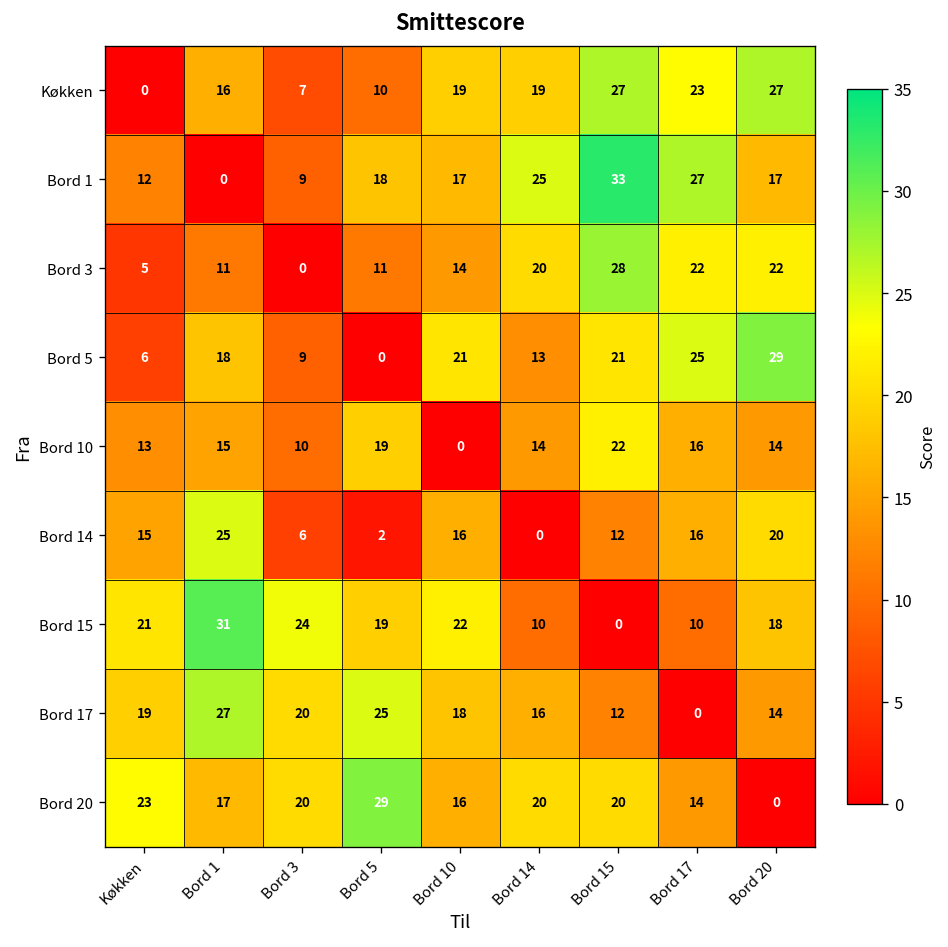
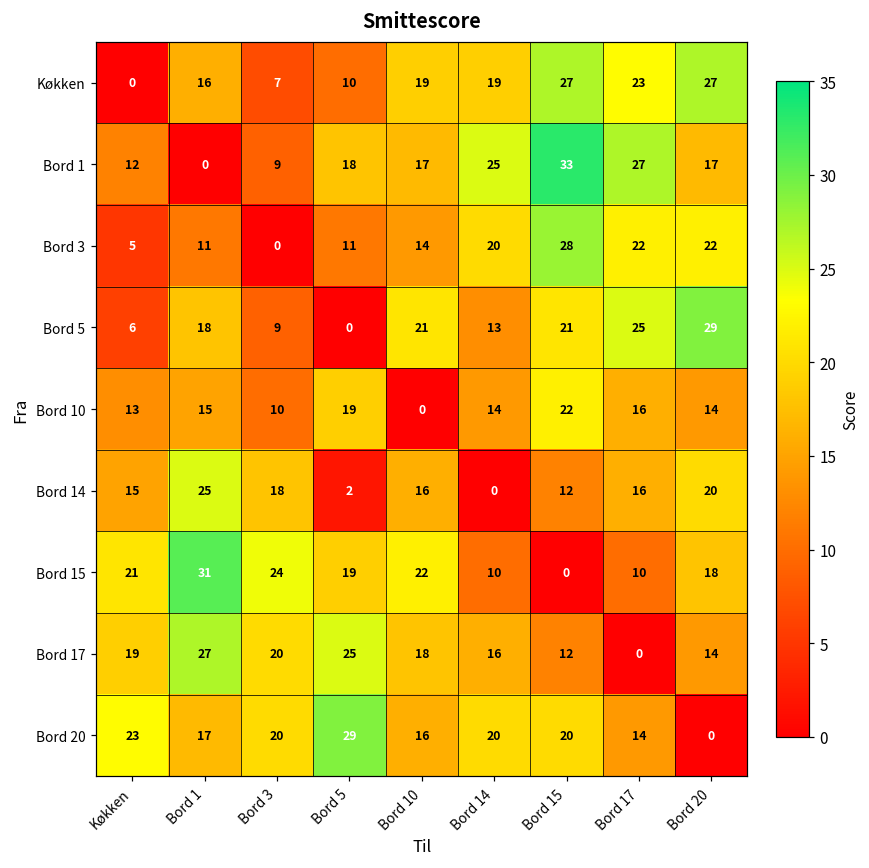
Bord 14, Bord 3: 6 -> 18
